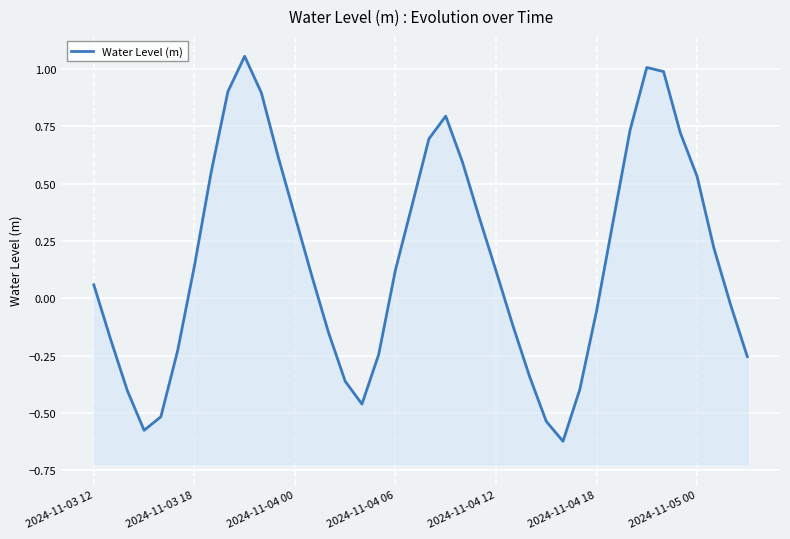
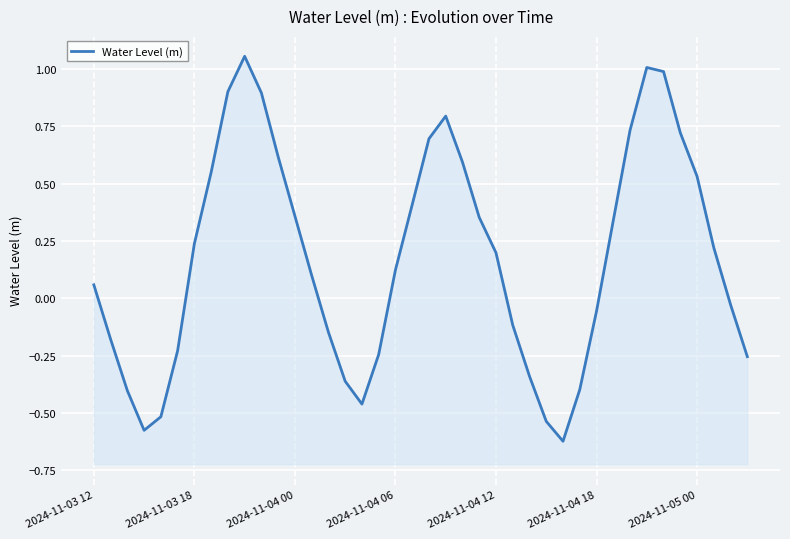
2024-11-03 18: 0.14 -> 0.24
2024-11-04 12: 0.12 -> 0.20
